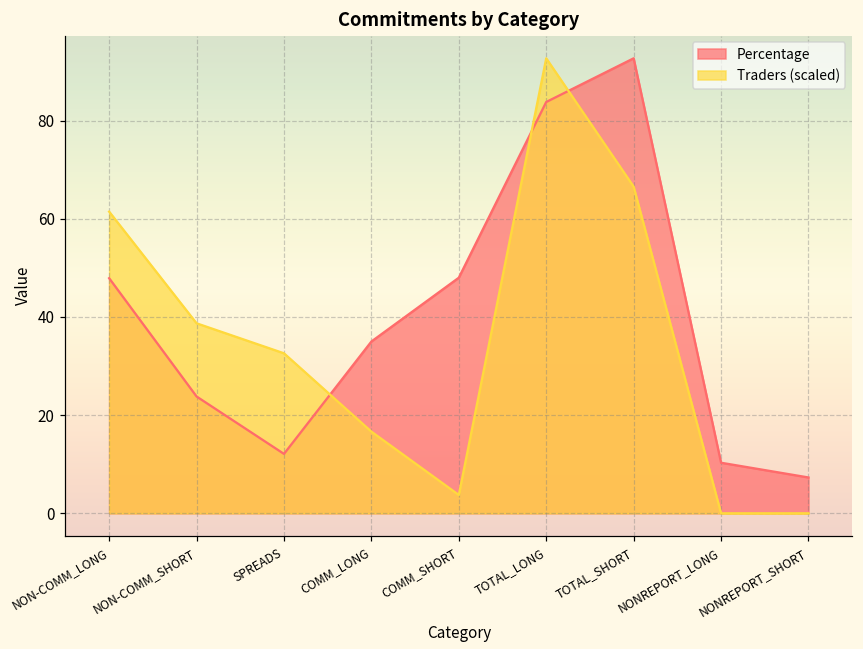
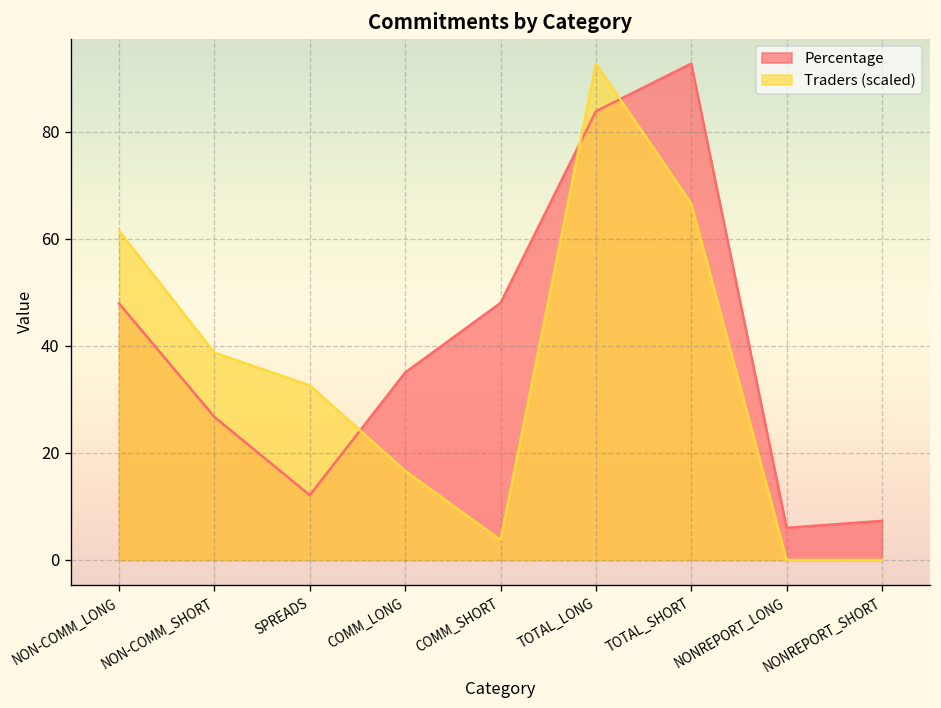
Percentage, NON-COMM_SHORT: 24 -> 27
Percentage, NONREPORT_LONG: 10 -> 6
